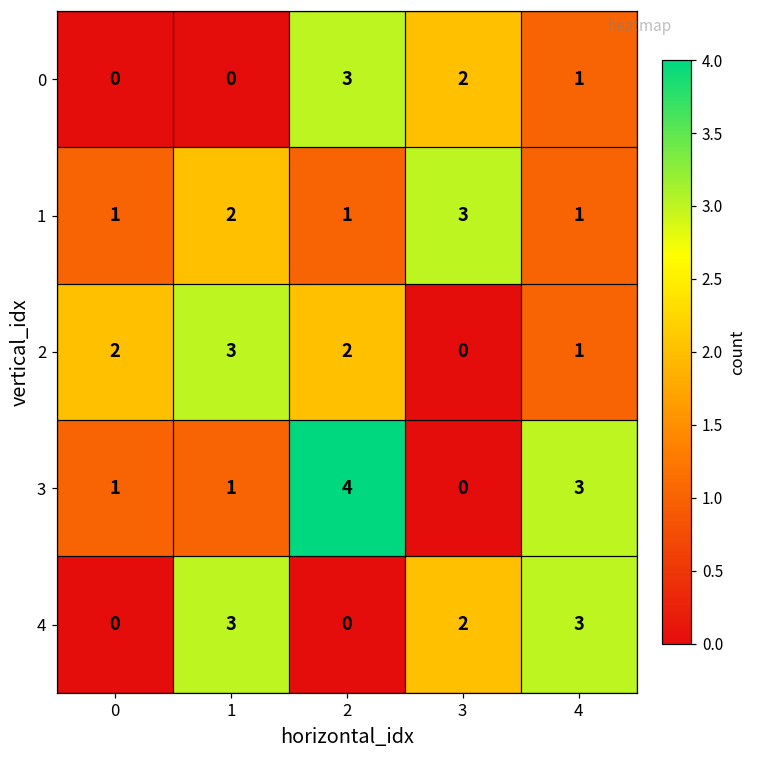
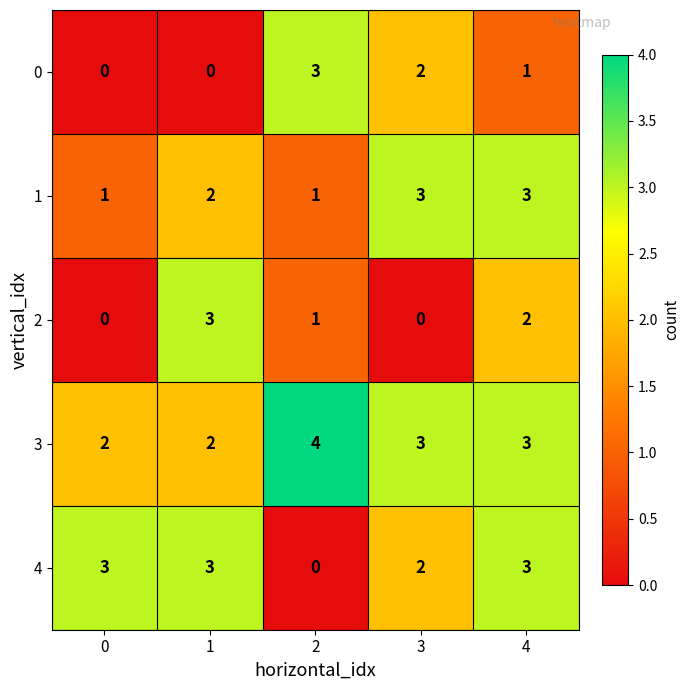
1, 4: 1 -> 3
2, 0: 2 -> 0
2, 2: 2 -> 1
2, 4: 1 -> 2
3, 0: 1 -> 2
3, 1: 1 -> 2
3, 3: 0 -> 3
4, 0: 0 -> 3
